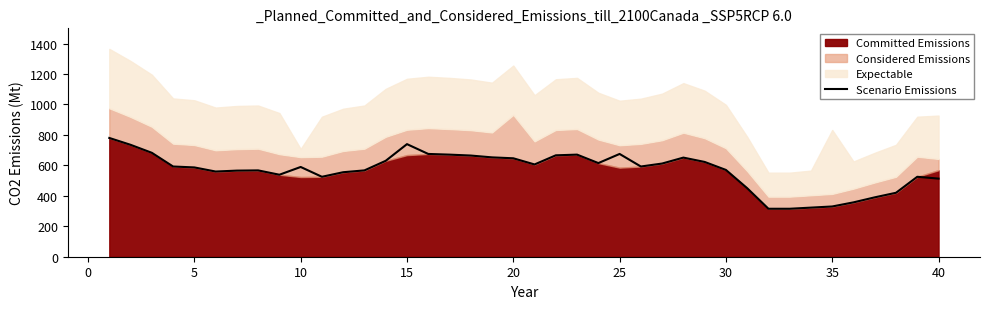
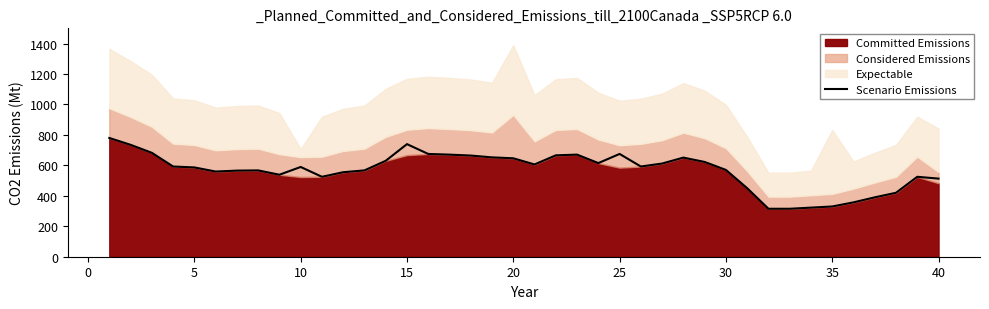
Expectable, 20: 320 -> 460
Committed Emissions, 40: 570 -> 480
